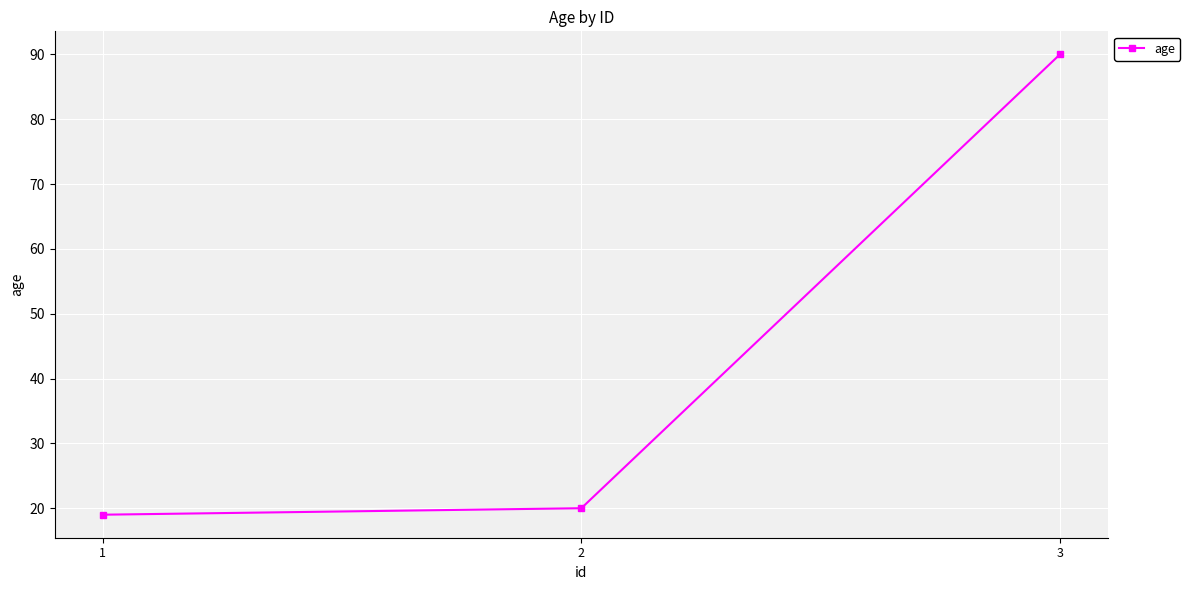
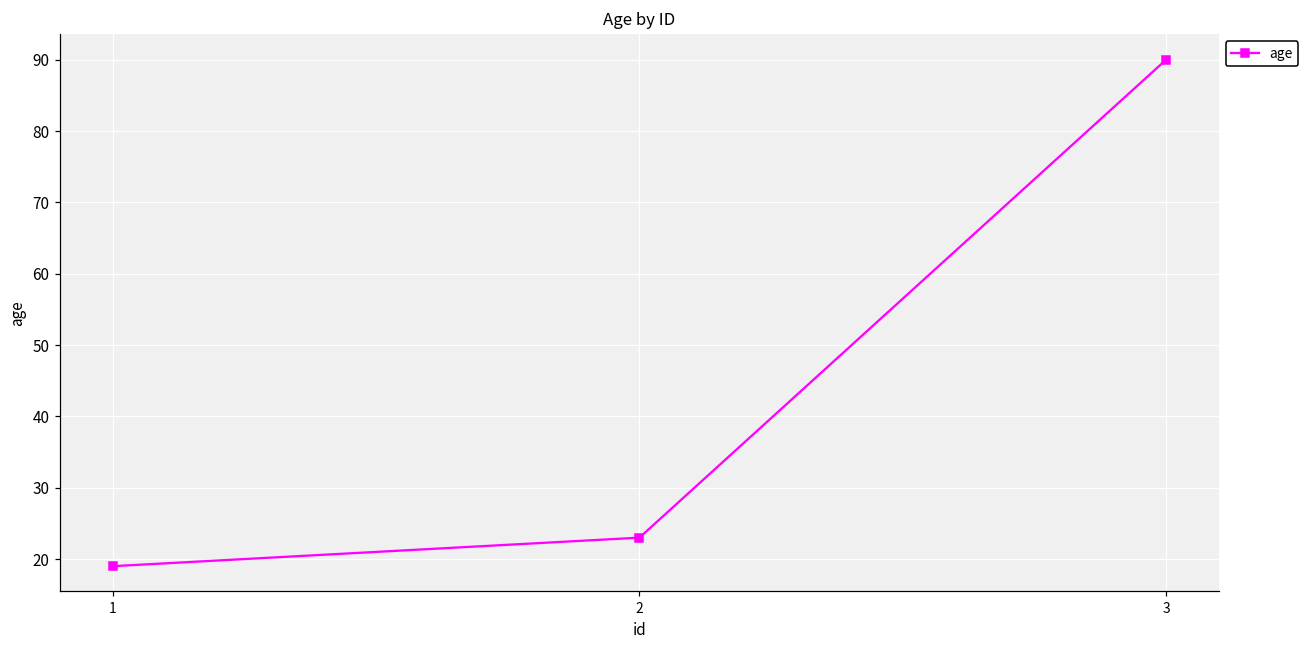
2: 20 -> 23
